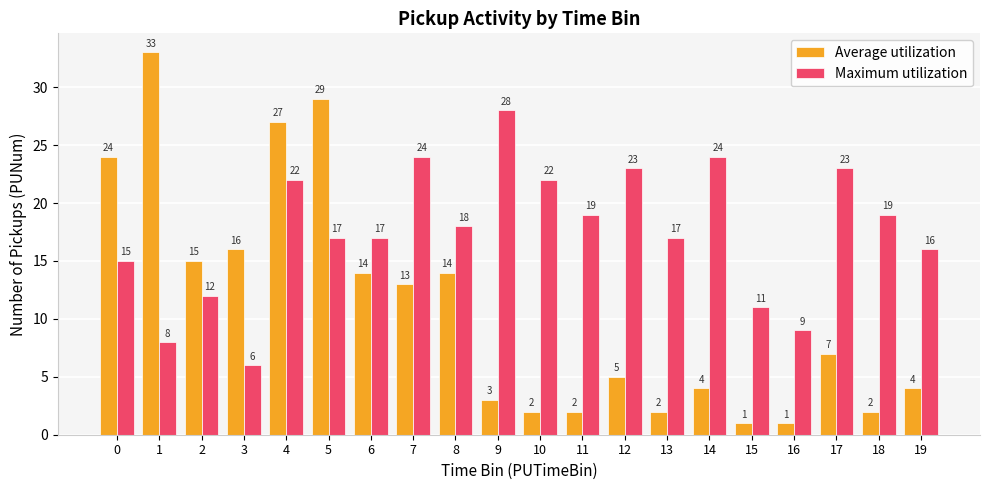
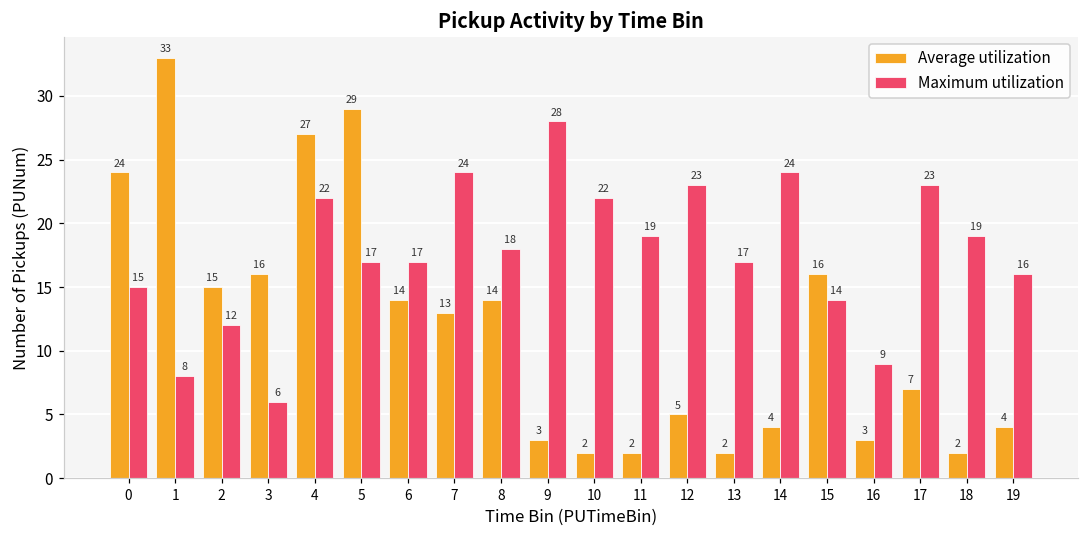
Average utilization, 15: 1 -> 16
Maximum utilization, 15: 11 -> 14
Average utilization, 16: 1 -> 3
